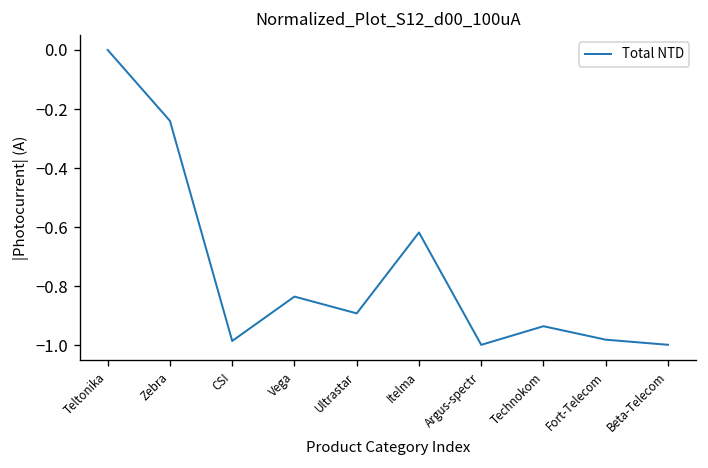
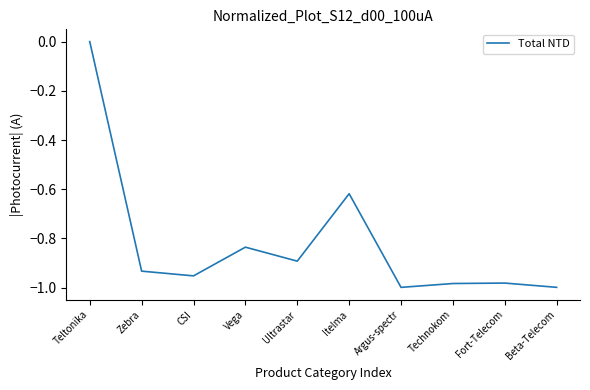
Zebra: -0.24 -> -0.93
CSI: -0.99 -> -0.95
Technokom: -0.94 -> -0.98
